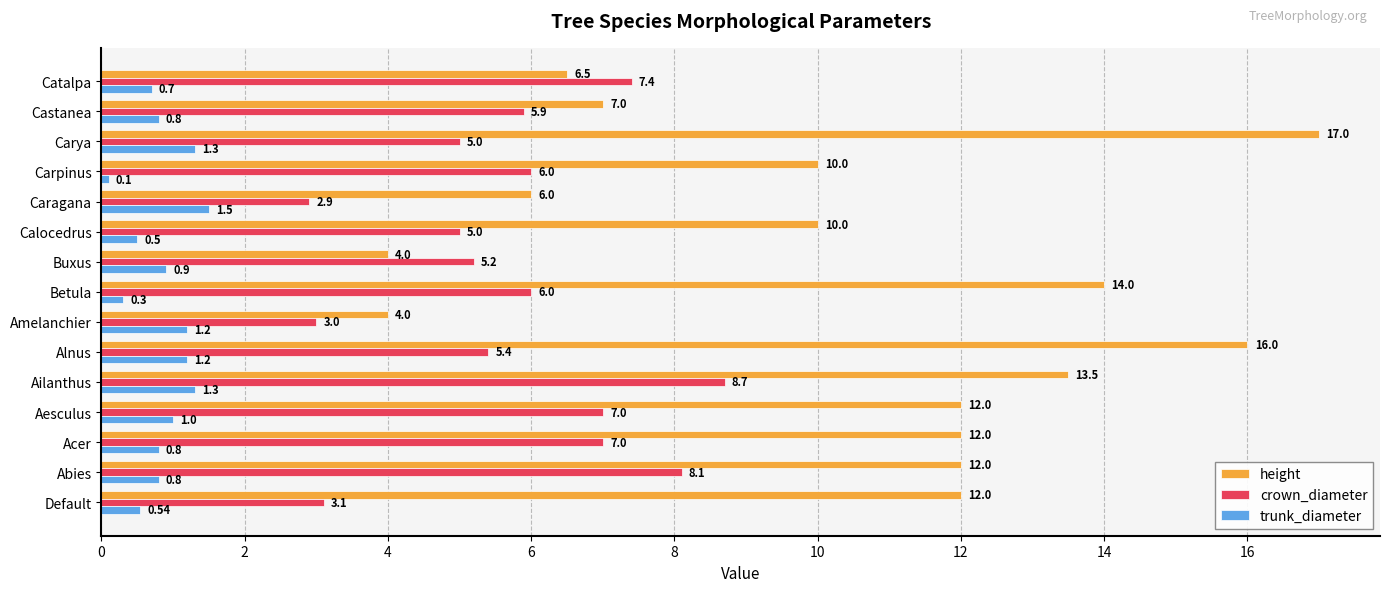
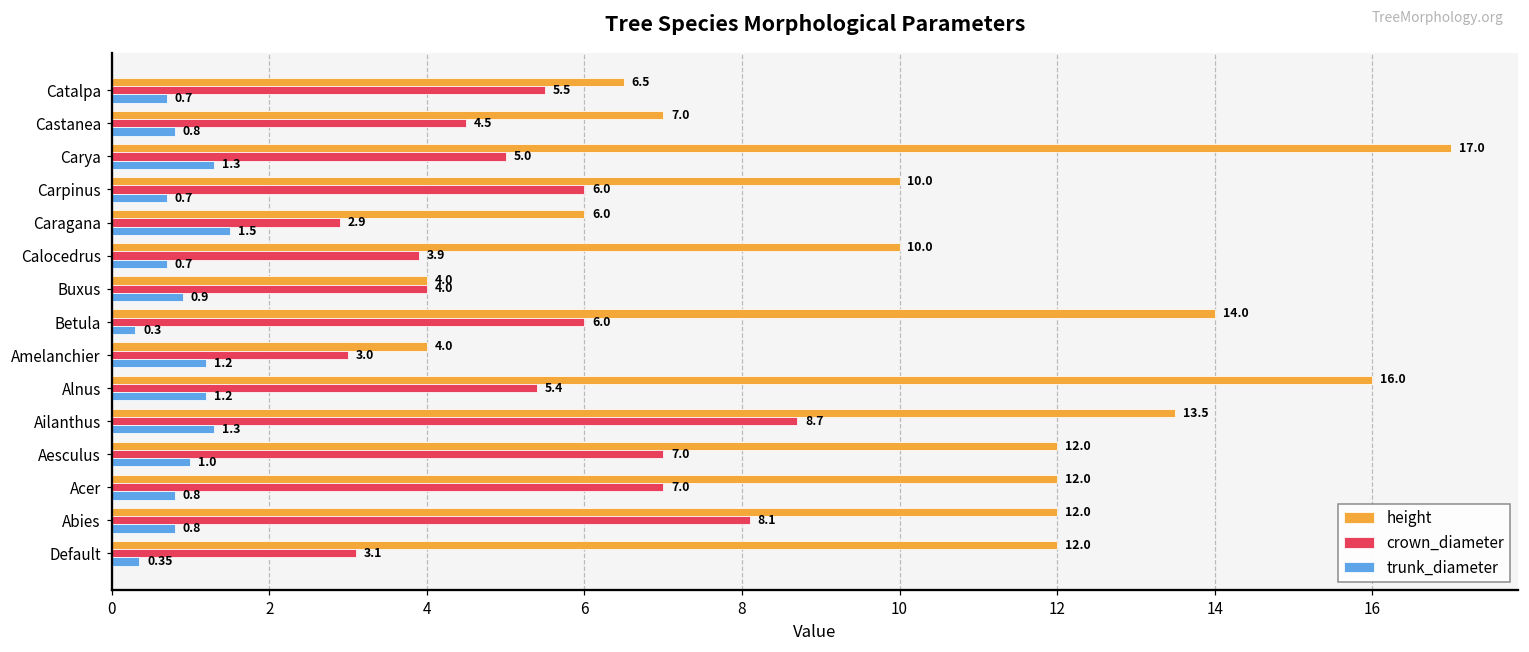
crown_diameter, Catalpa: 7.4 -> 5.5
crown_diameter, Castanea: 5.9 -> 4.5
trunk_diameter, Carpinus: 0.1 -> 0.7
crown_diameter, Calocedrus: 5.0 -> 3.9
trunk_diameter, Calocedrus: 0.5 -> 0.7
crown_diameter, Buxus: 5.2 -> 4.0
trunk_diameter, Default: 0.54 -> 0.35
